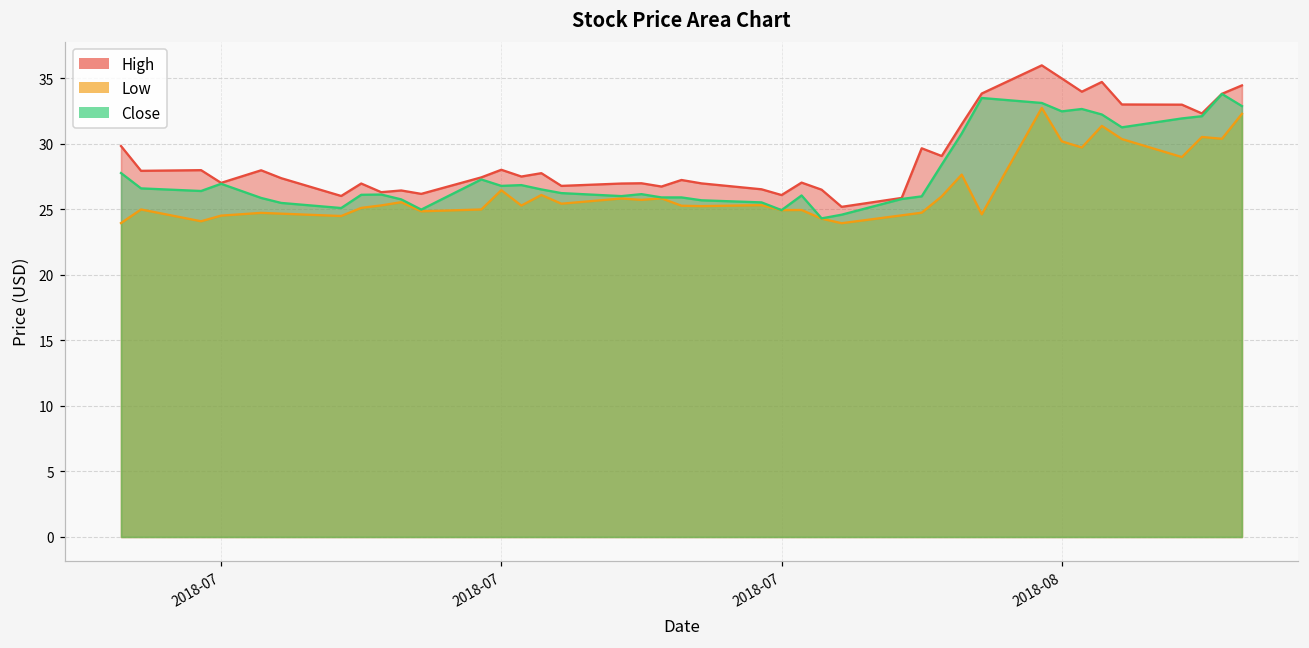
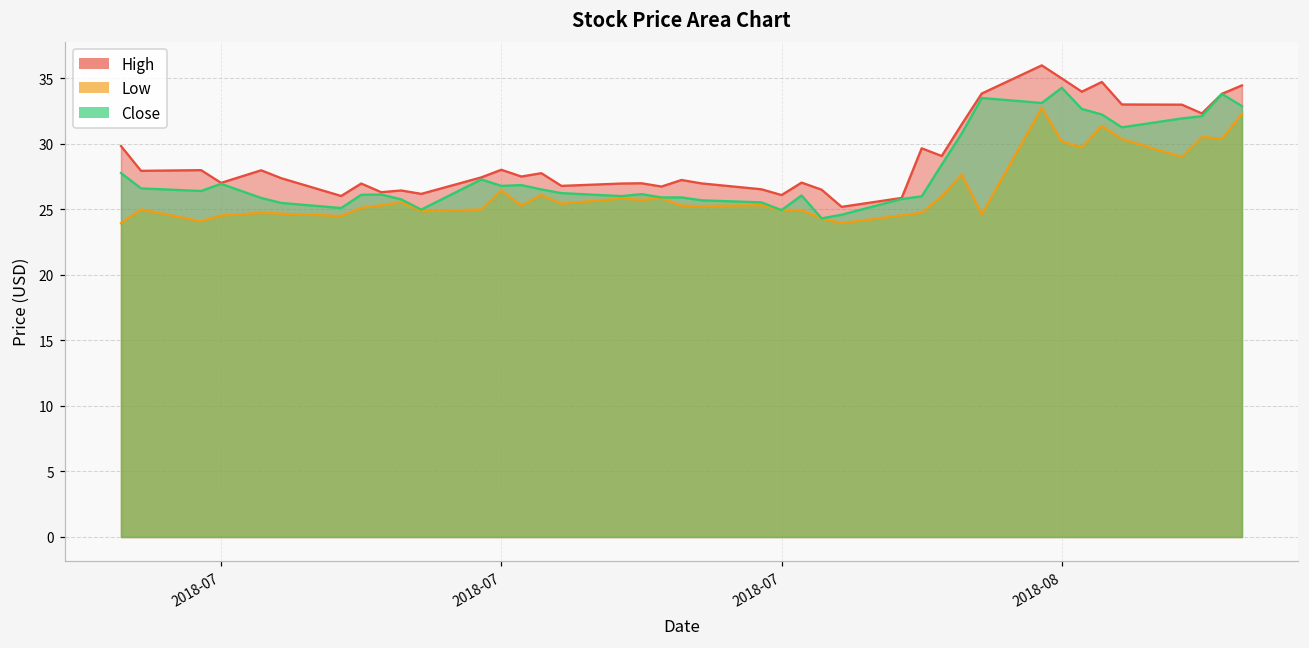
Close, 2018-08: 32.5 -> 34.3
